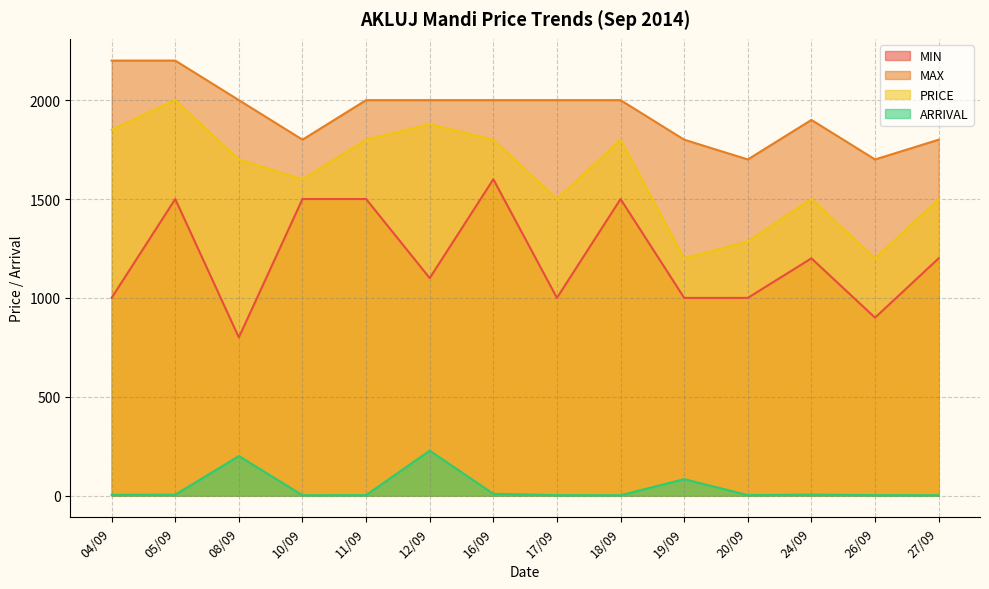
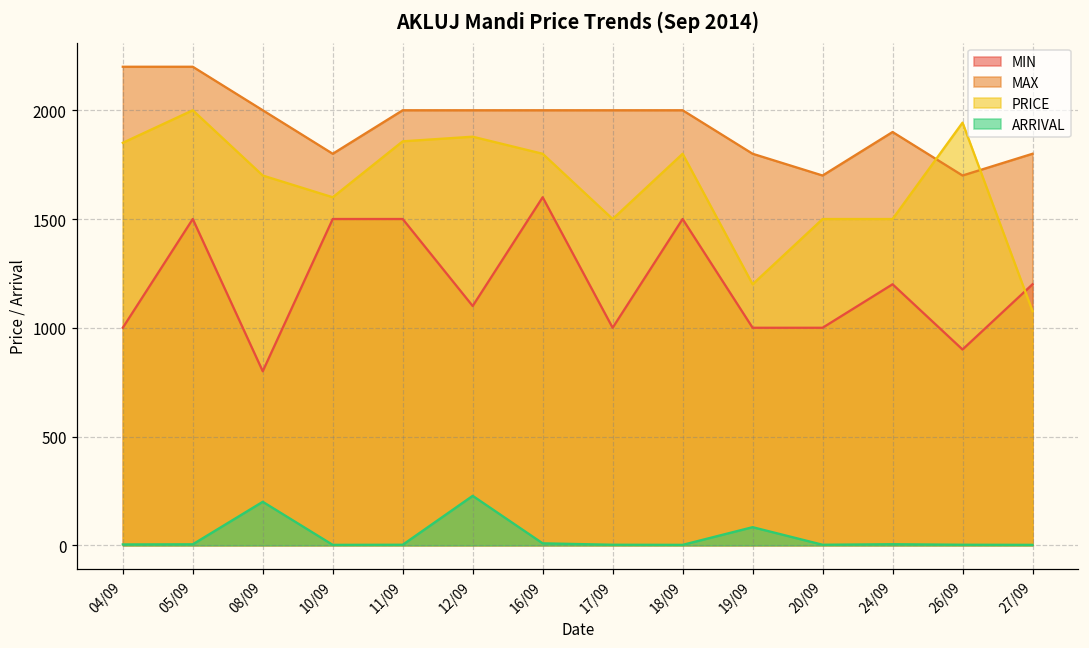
PRICE, 11/09: 1800 -> 1860
PRICE, 20/09: 1290 -> 1500
PRICE, 26/09: 1200 -> 1940
PRICE, 27/09: 1500 -> 1080
